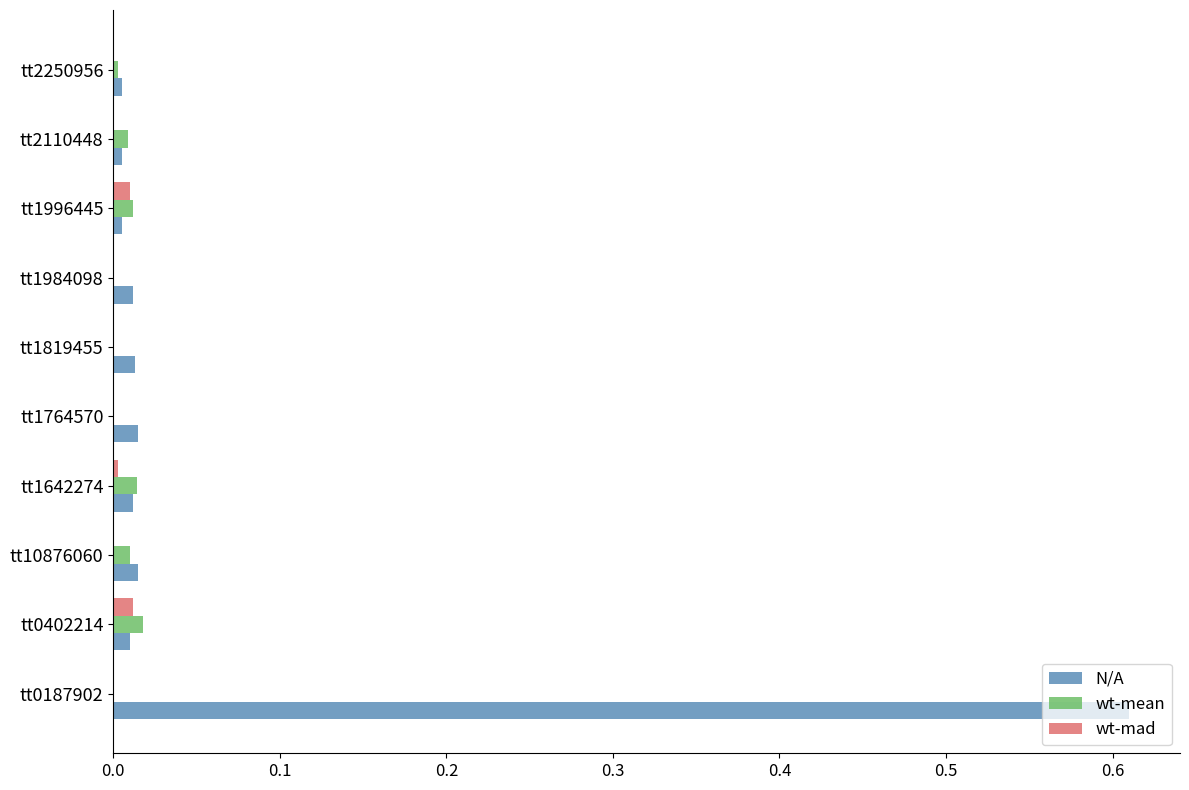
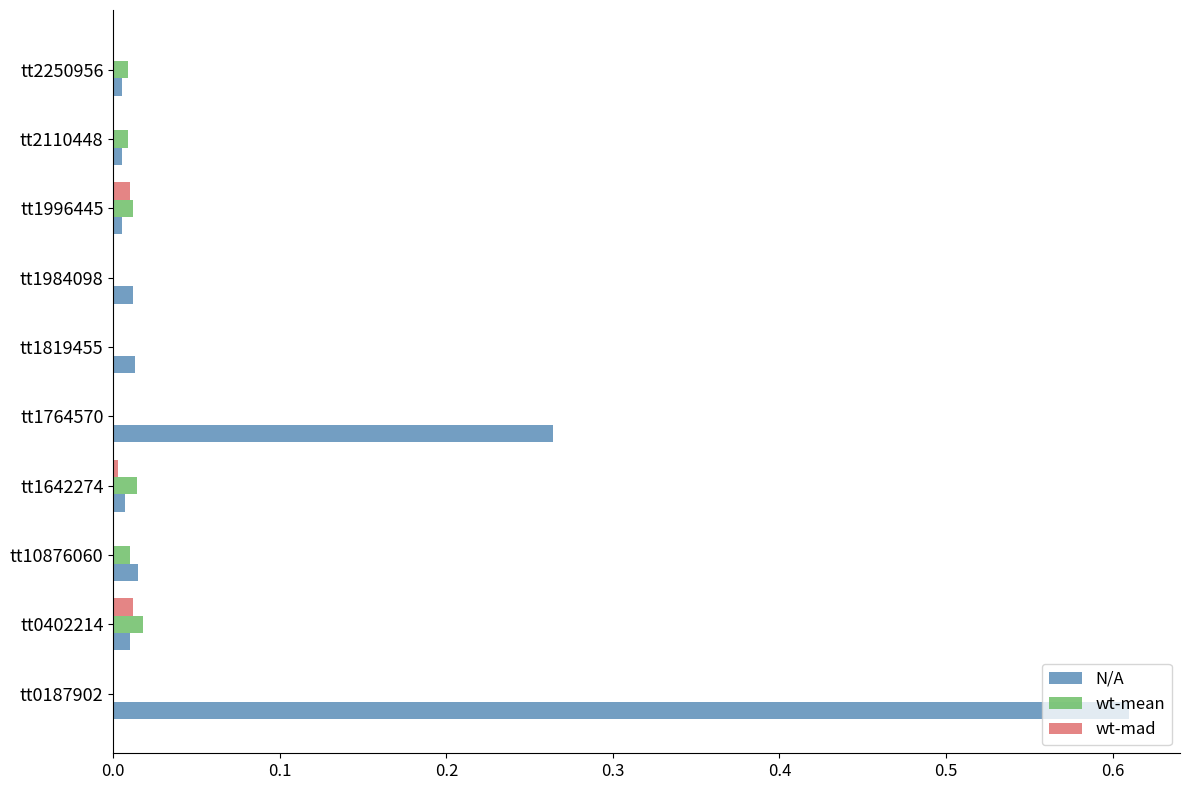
wt-mean, tt2250956: 0.003 -> 0.009
N/A, tt1764570: 0.015 -> 0.264
N/A, tt1642274: 0.012 -> 0.007
